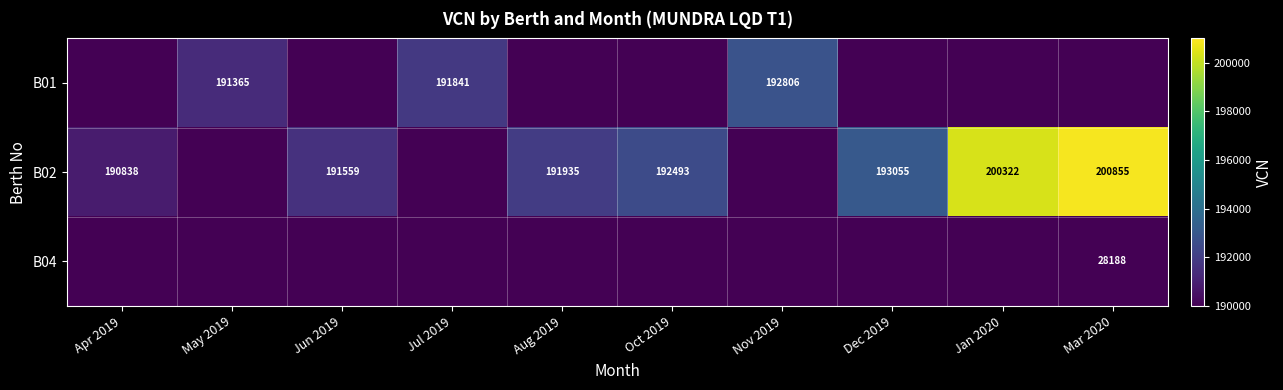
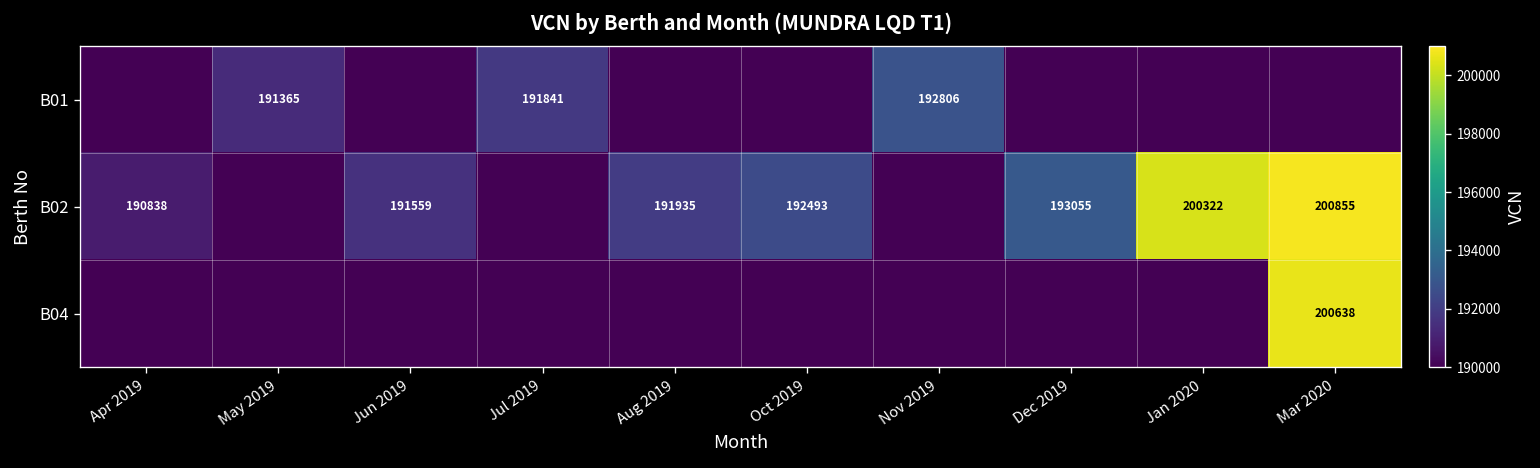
B04, Mar 2020: 28188 -> 200638
